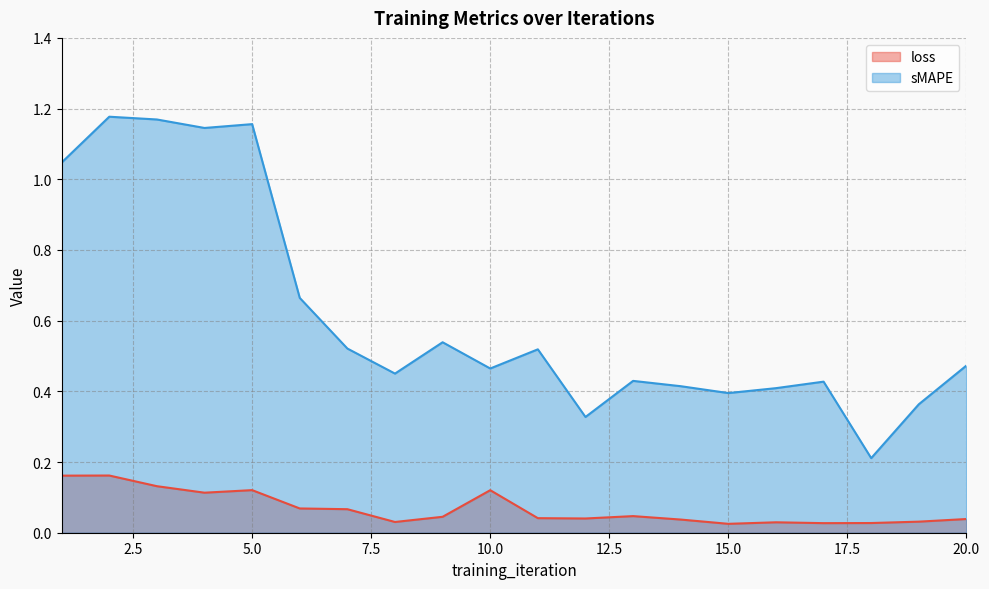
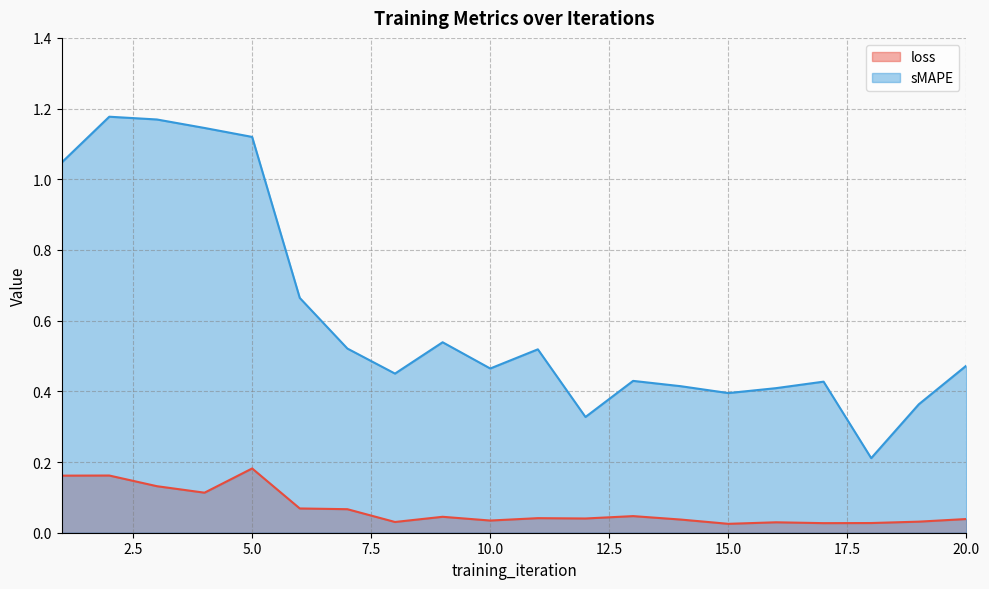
loss, 5.0: 0.12 -> 0.18
sMAPE, 5.0: 1.16 -> 1.12
loss, 10.0: 0.12 -> 0.03
